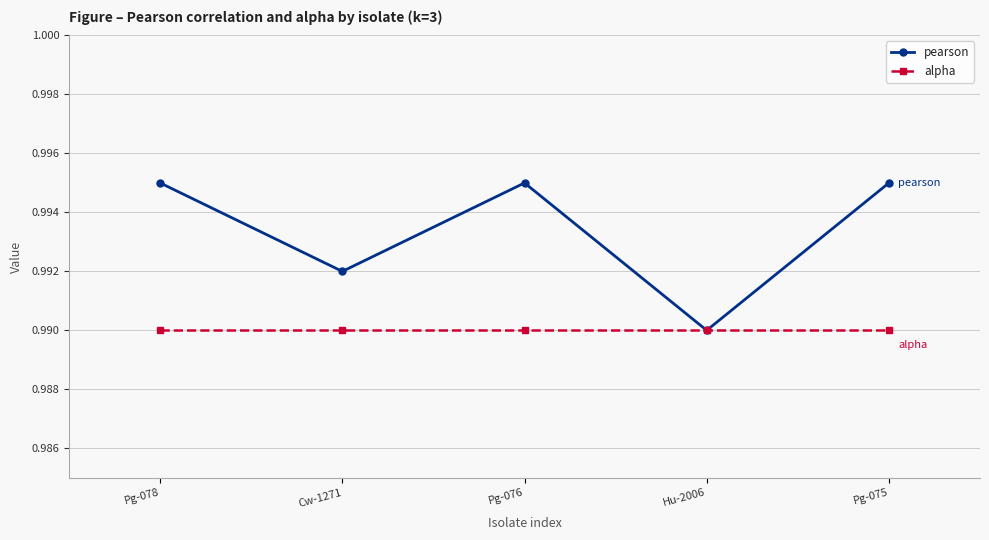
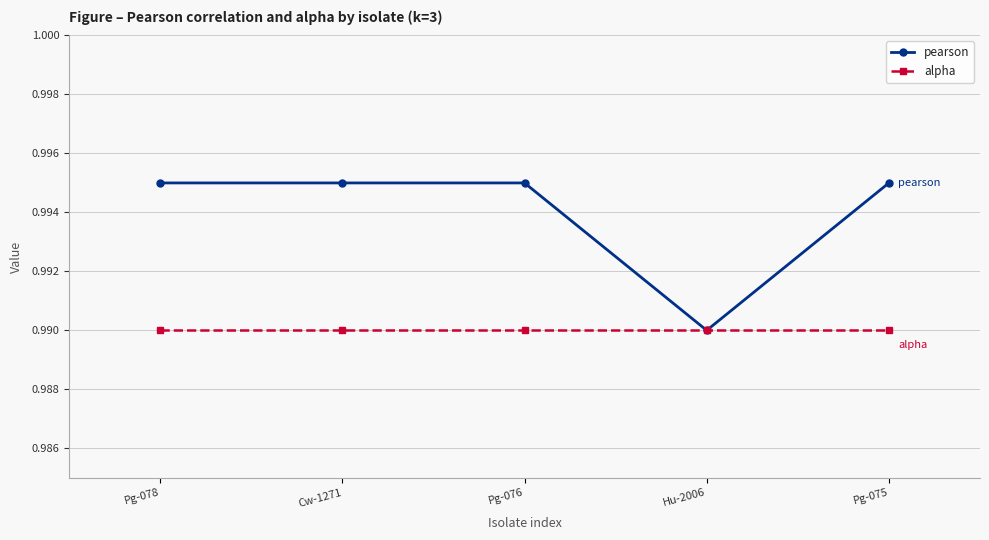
pearson, Cw-1271: 0.992 -> 0.995
